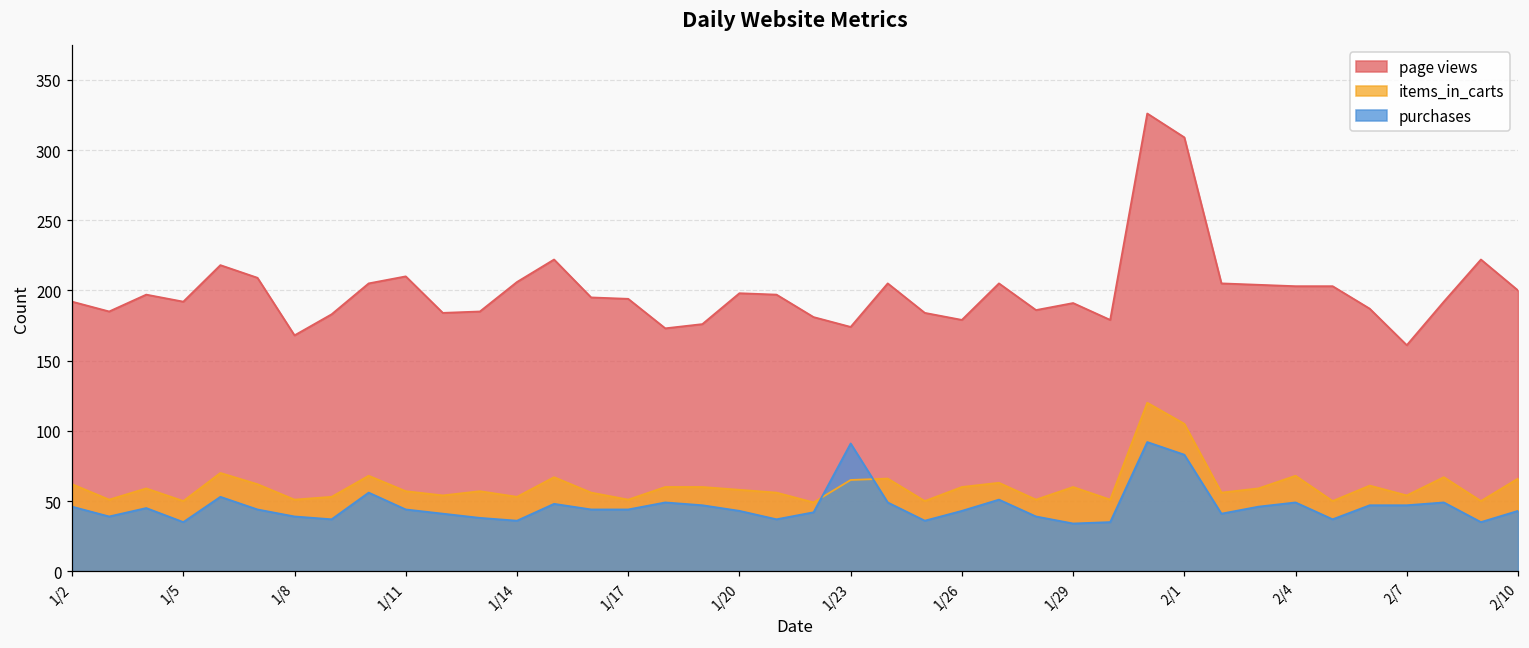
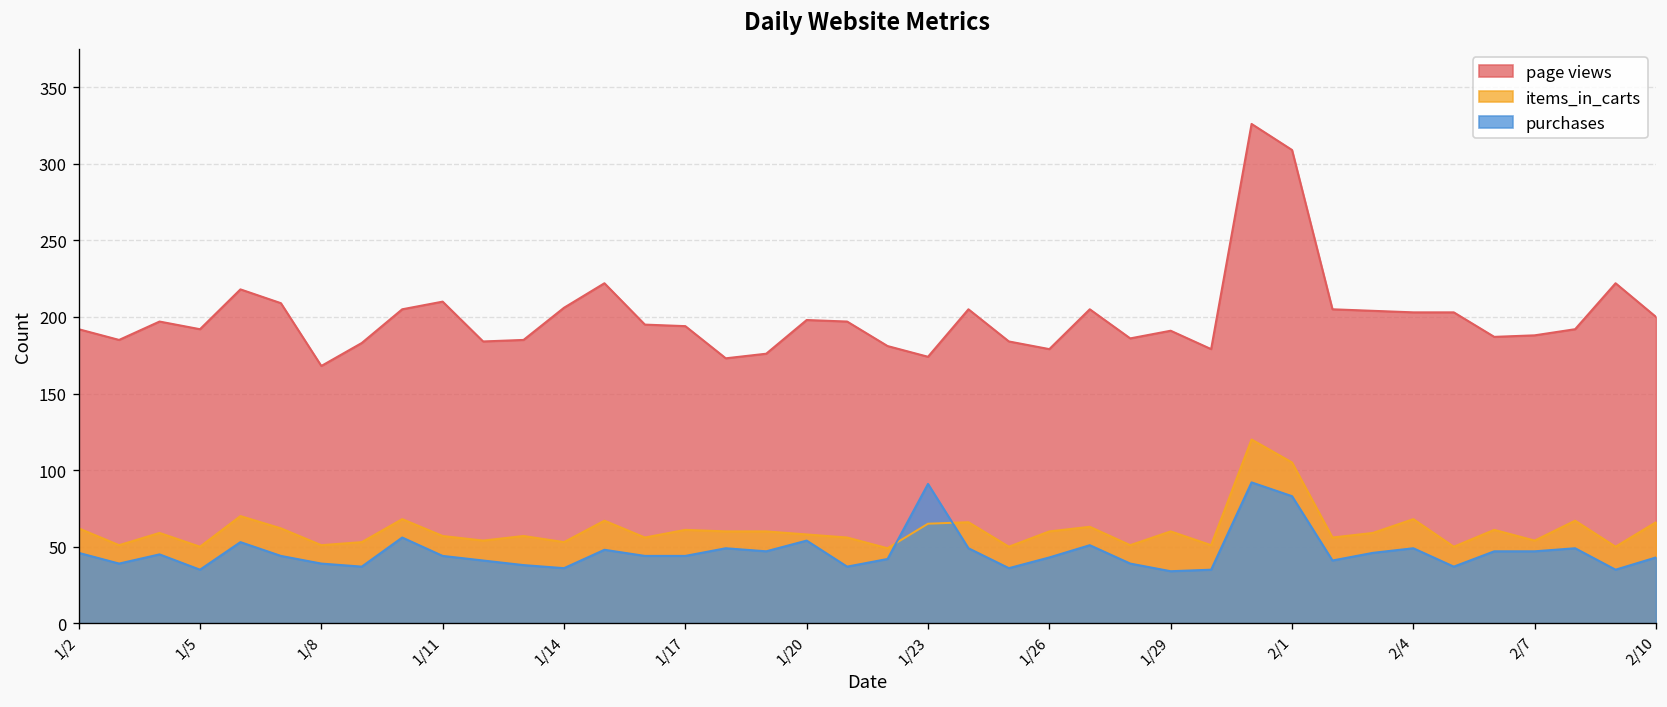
items_in_carts, 1/17: 51 -> 61
purchases, 1/20: 43 -> 54
page views, 2/7: 161 -> 188
